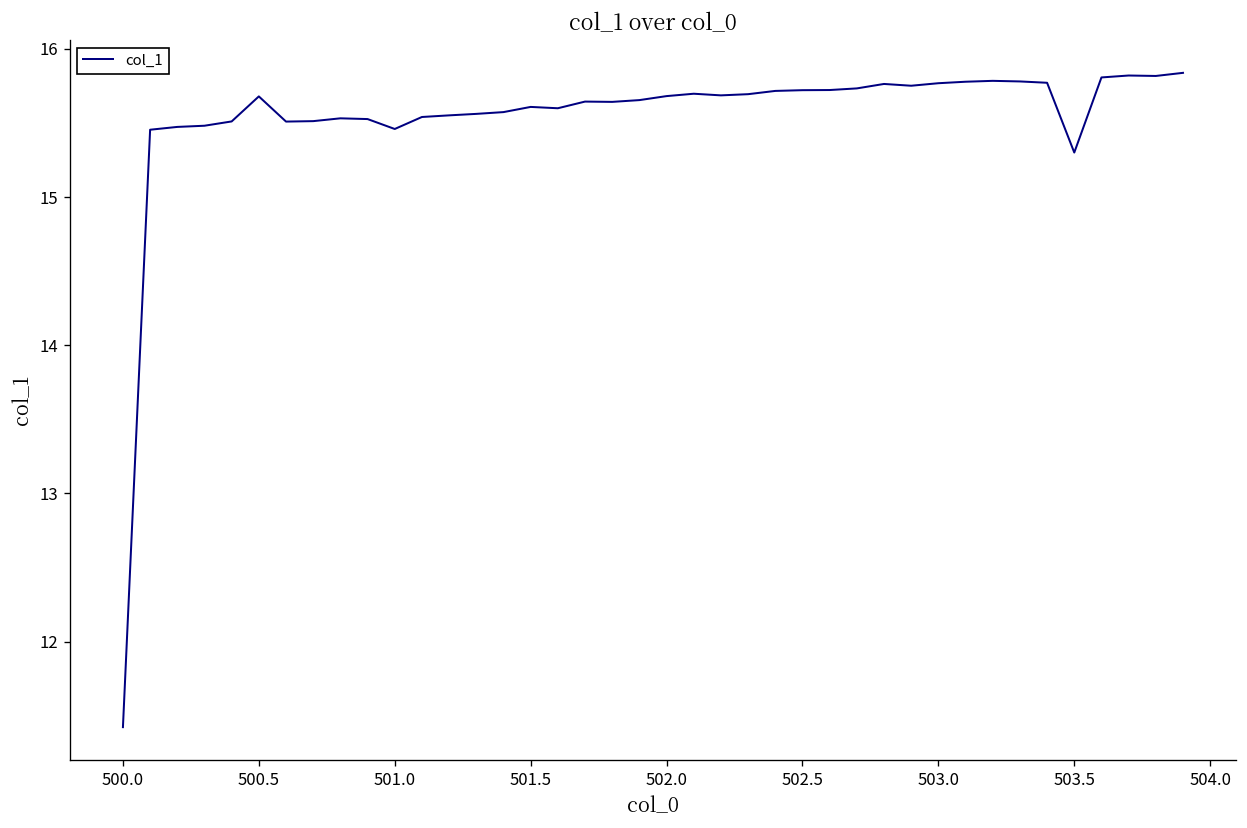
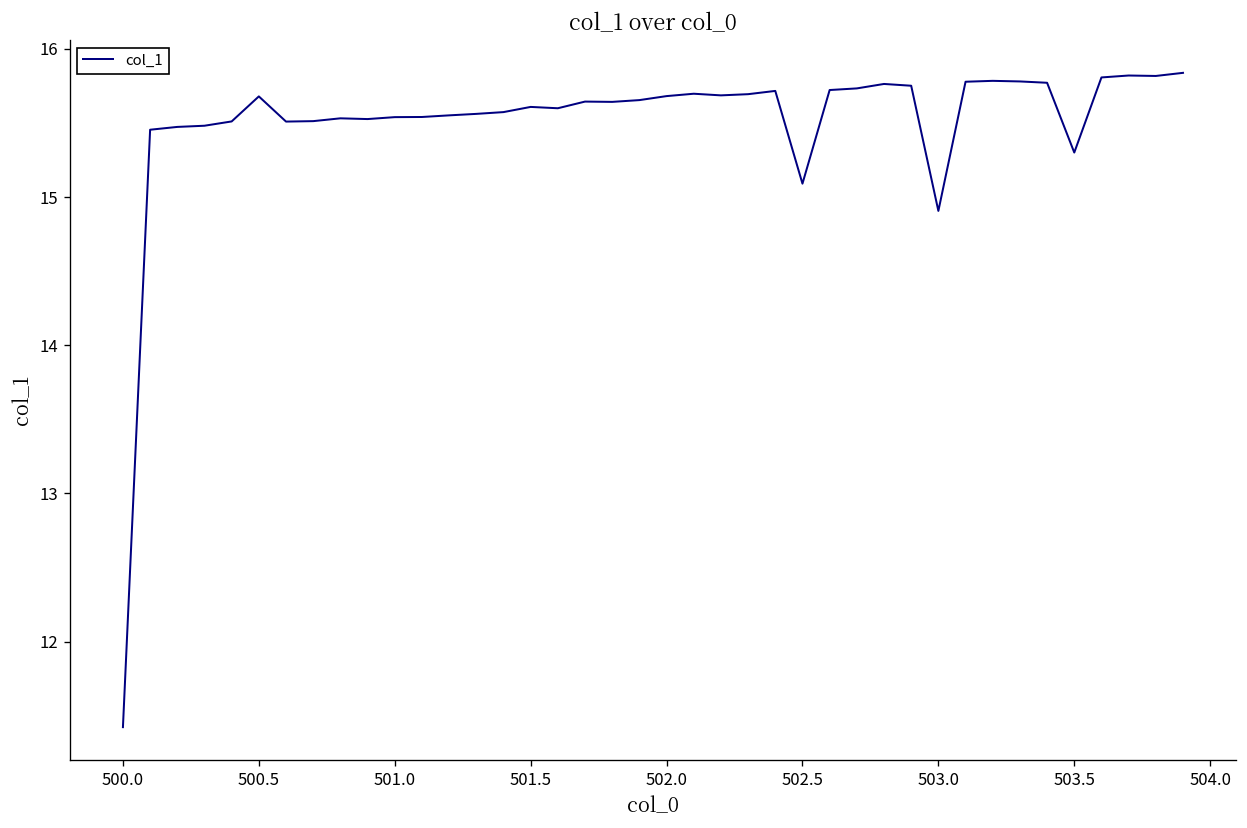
501.0: 15.46 -> 15.54
502.5: 15.72 -> 15.09
503.0: 15.77 -> 14.91
